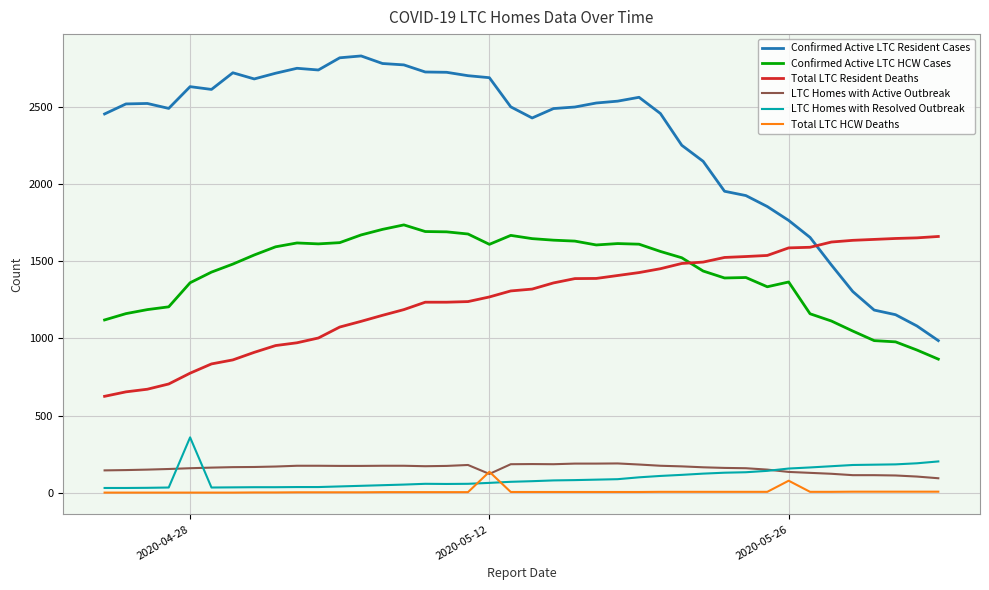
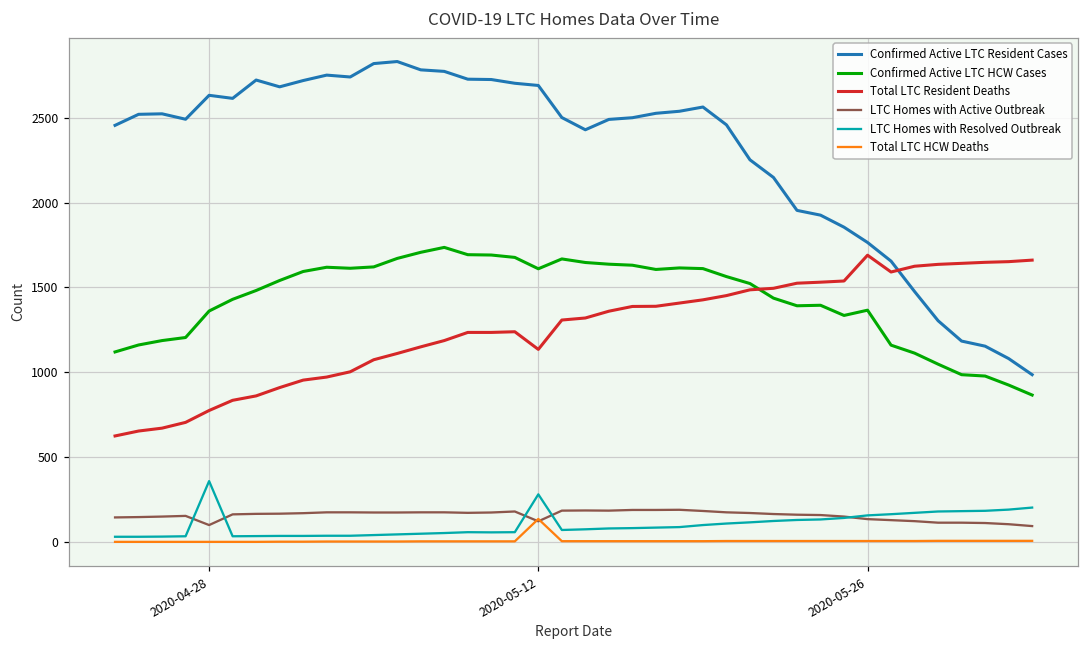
LTC Homes with Active Outbreak, 2020-04-28: 160 -> 100
Total LTC Resident Deaths, 2020-05-12: 1270 -> 1140
LTC Homes with Resolved Outbreak, 2020-05-12: 60 -> 280
Total LTC Resident Deaths, 2020-05-26: 1590 -> 1690
Total LTC HCW Deaths, 2020-05-26: 80 -> 10
